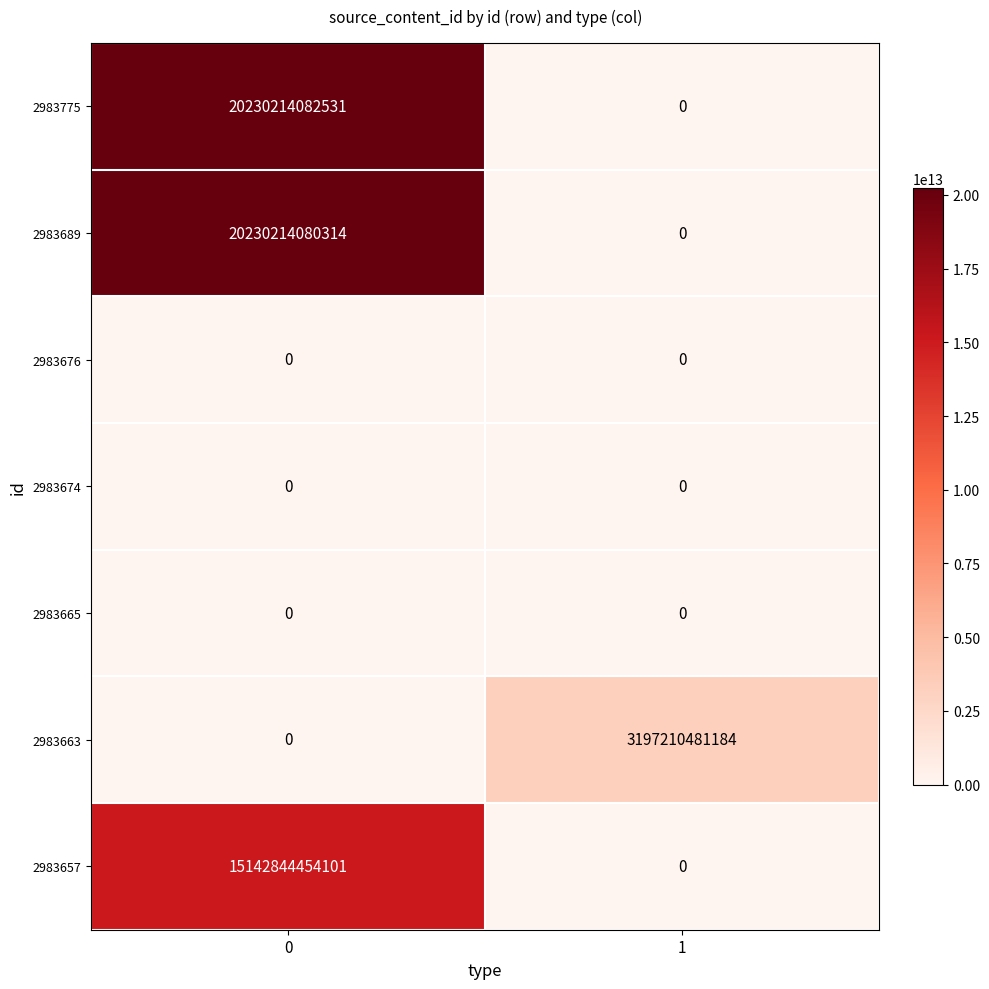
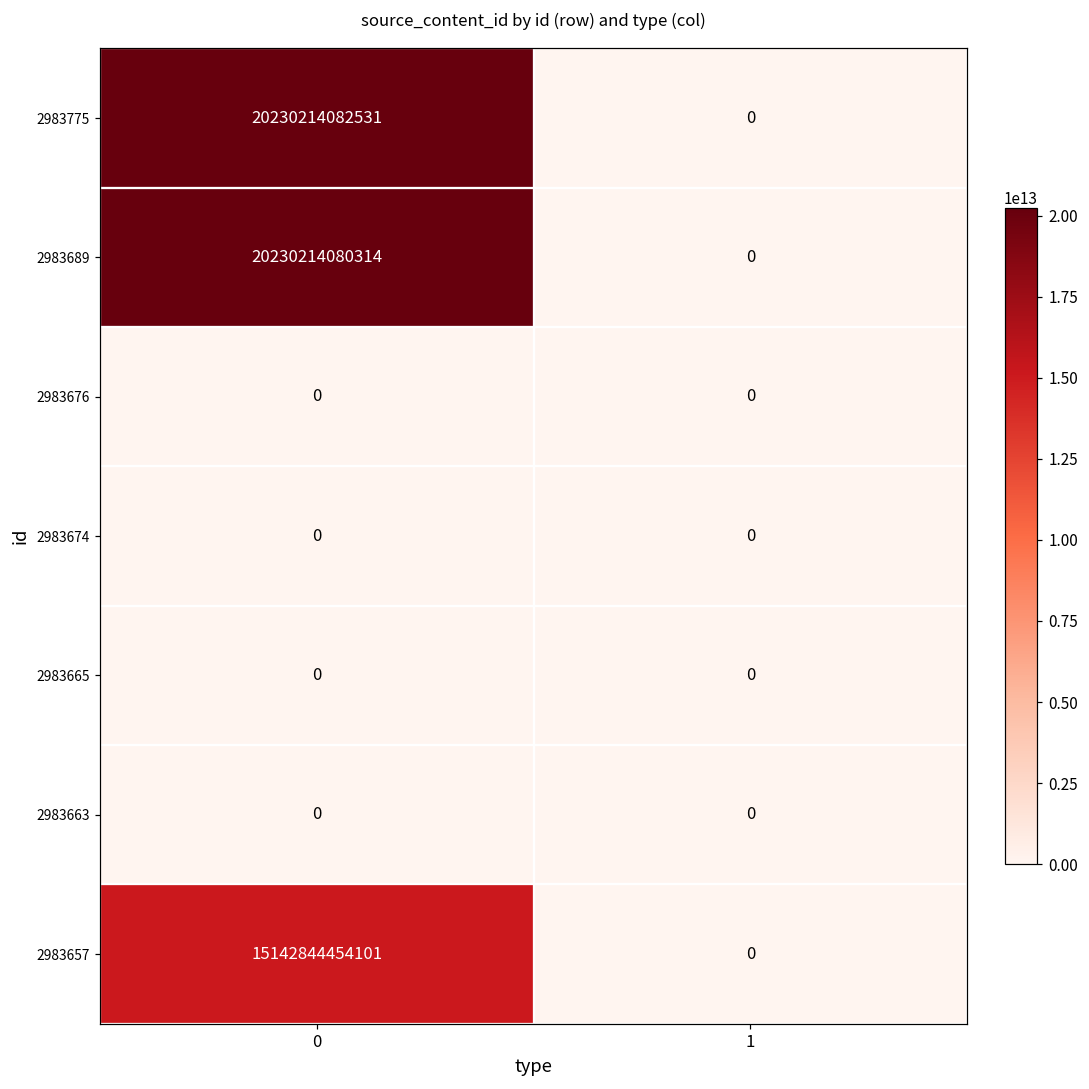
2983663, 1: 3197210481184 -> 0
